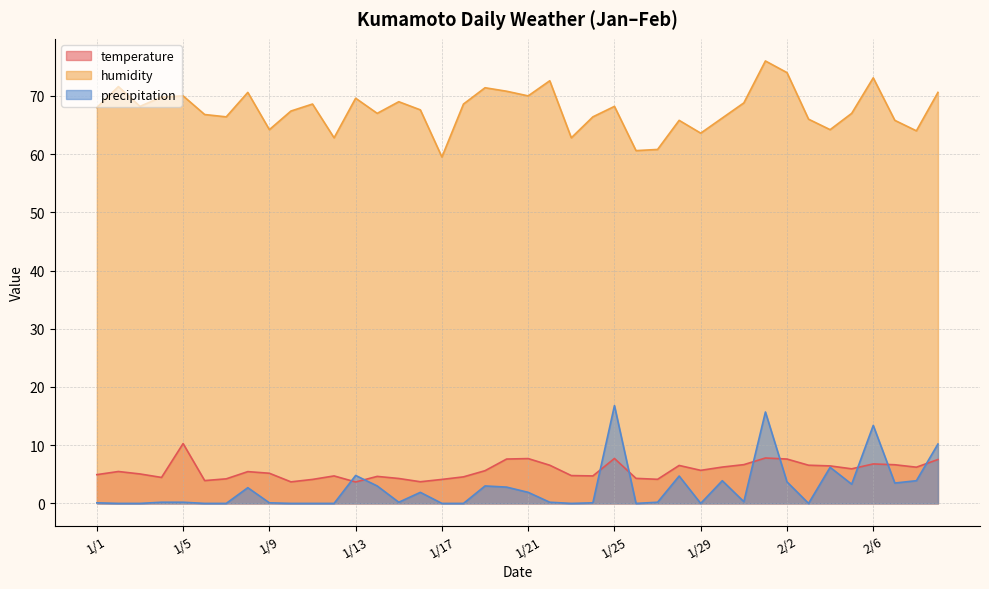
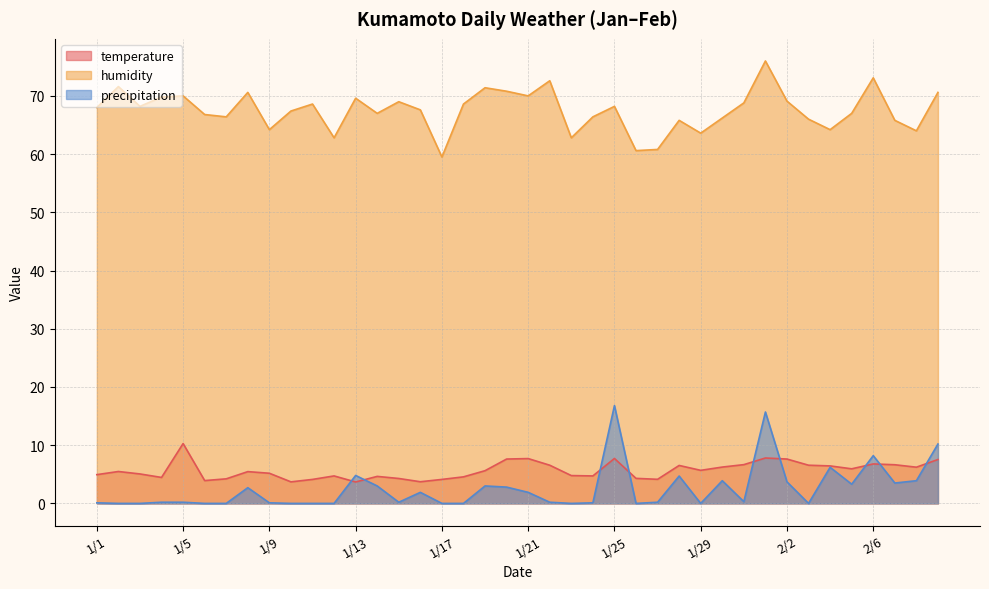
humidity, 2/2: 74 -> 69
precipitation, 2/6: 13 -> 8
